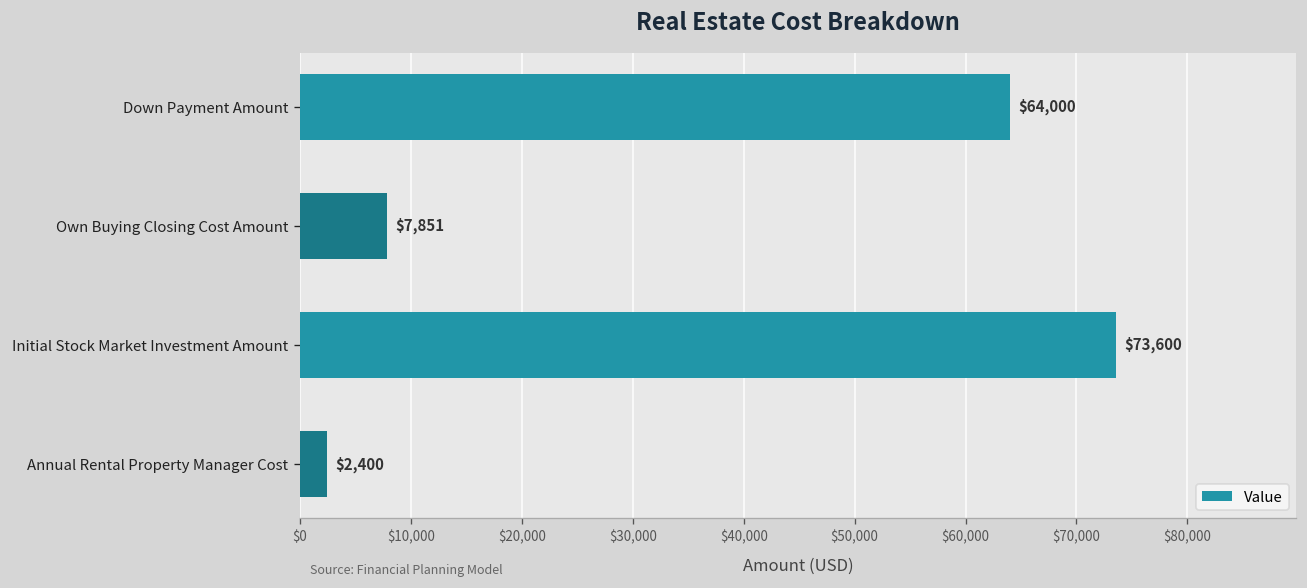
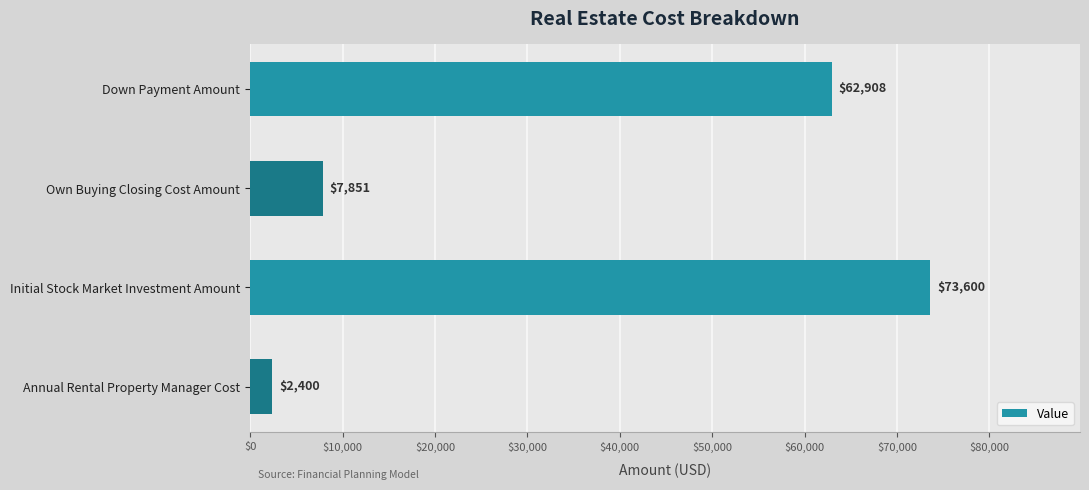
Down Payment Amount: $64,000 -> $62,908
